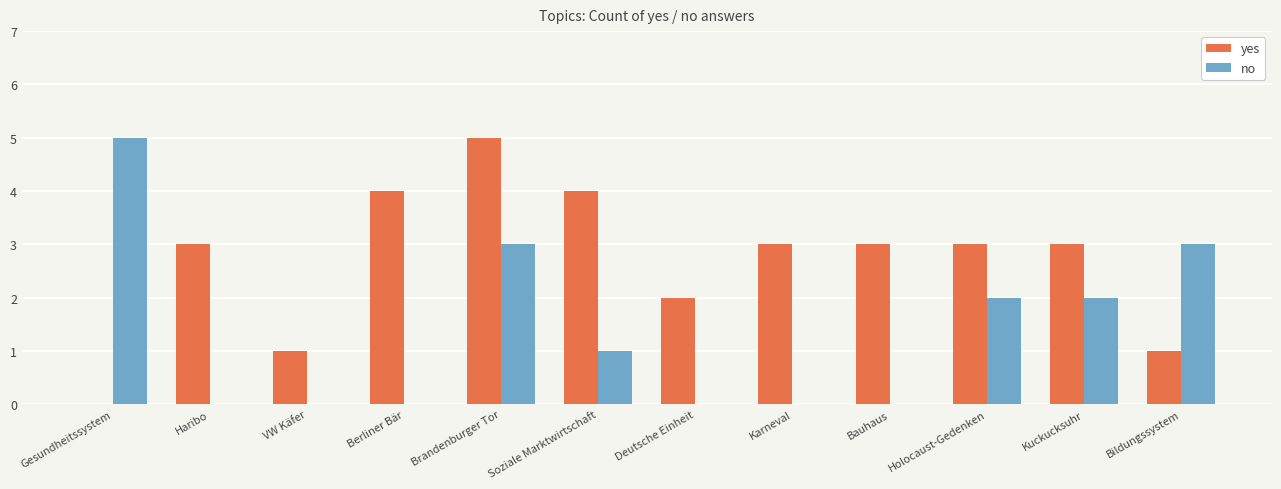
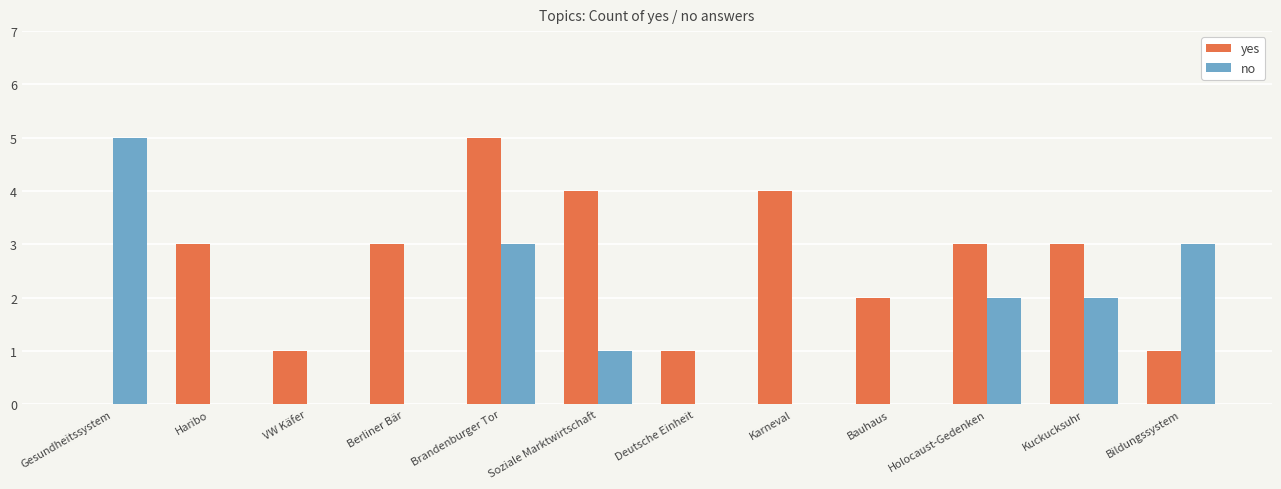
yes, Berliner Bär: 4 -> 3
yes, Deutsche Einheit: 2 -> 1
yes, Karneval: 3 -> 4
yes, Bauhaus: 3 -> 2
